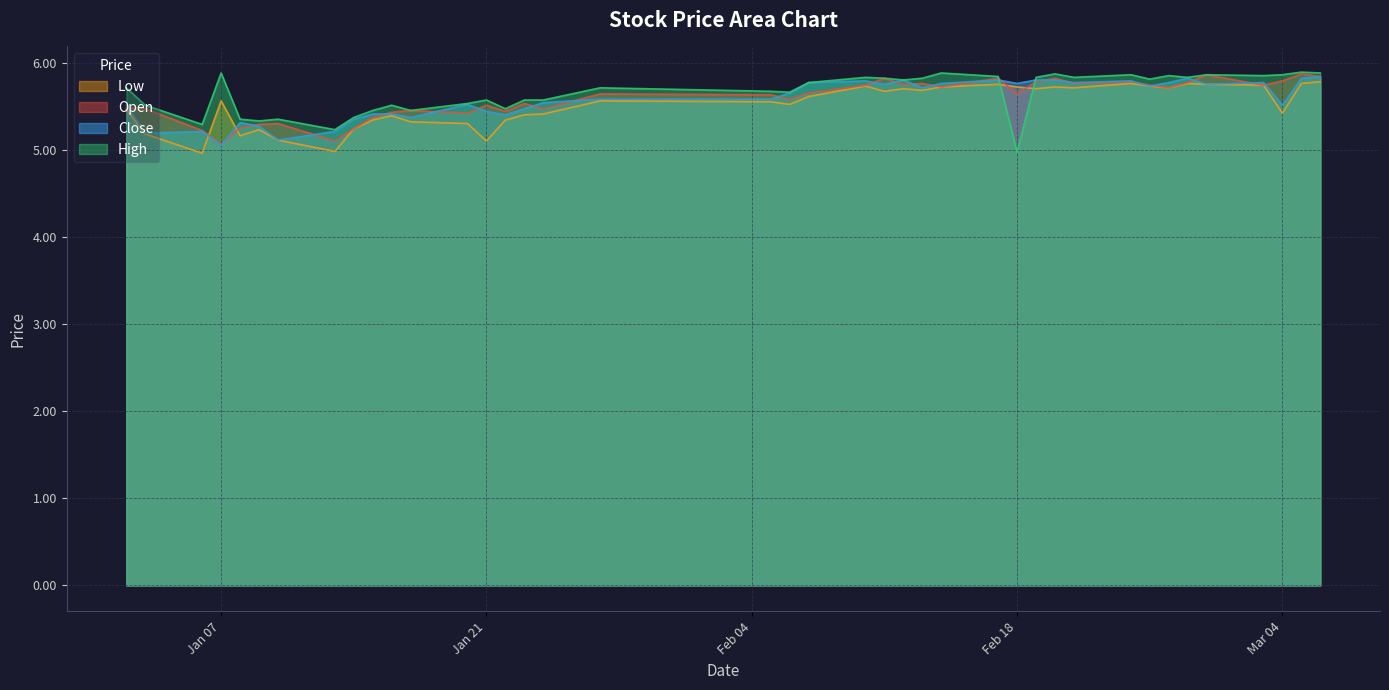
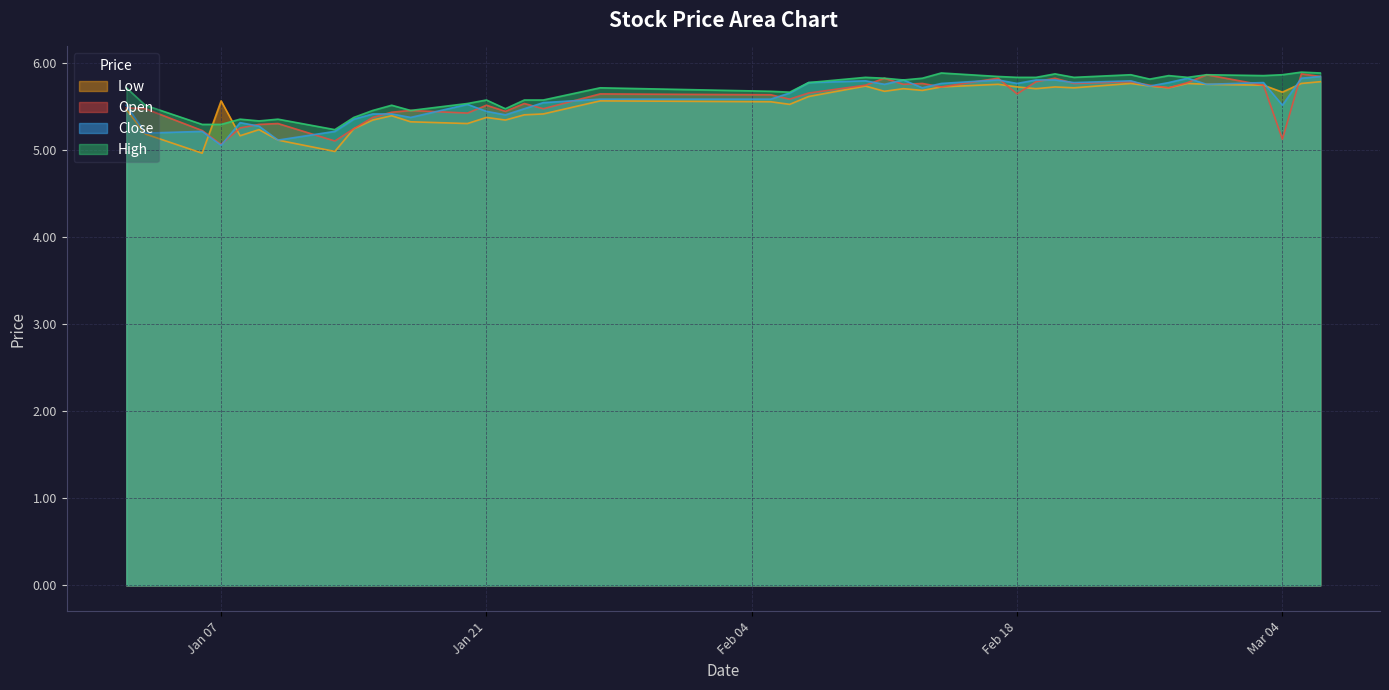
High, Jan 07: 5.9 -> 5.3
Low, Jan 21: 5.1 -> 5.4
High, Feb 18: 5.0 -> 5.8
Low, Mar 04: 5.4 -> 5.7
Open, Mar 04: 5.8 -> 5.1
